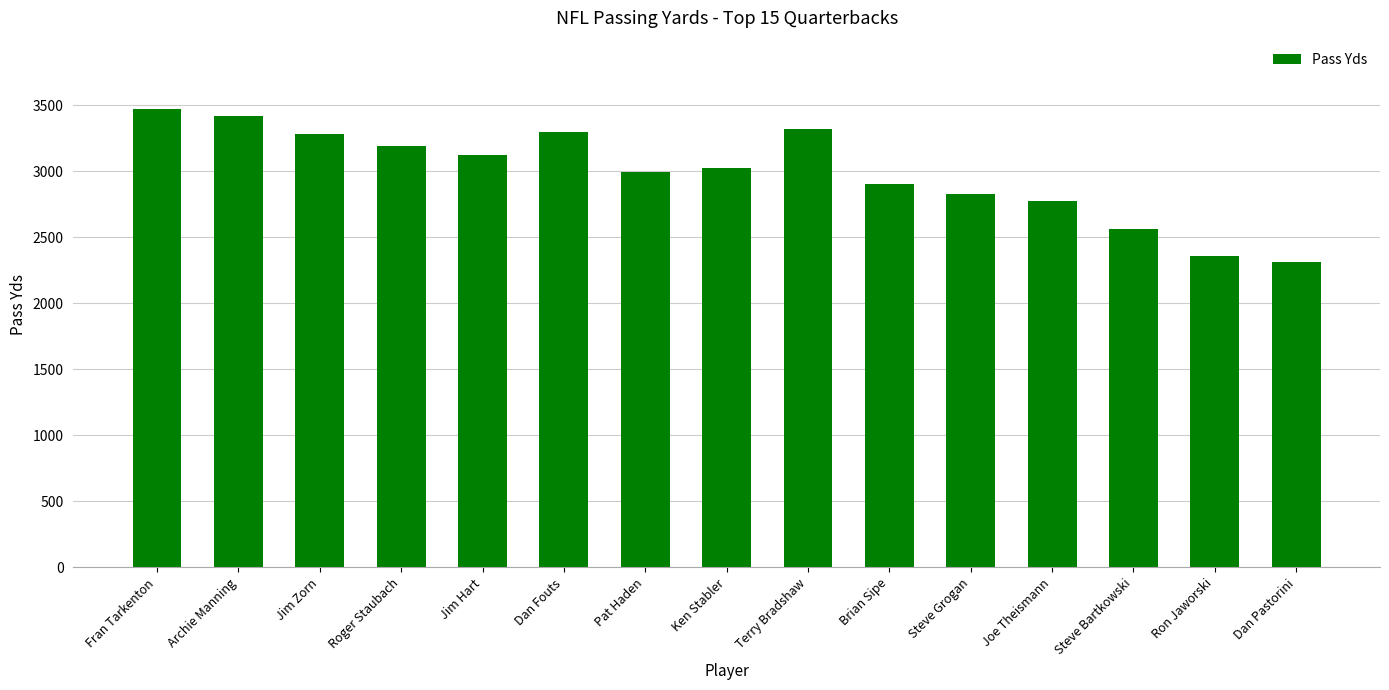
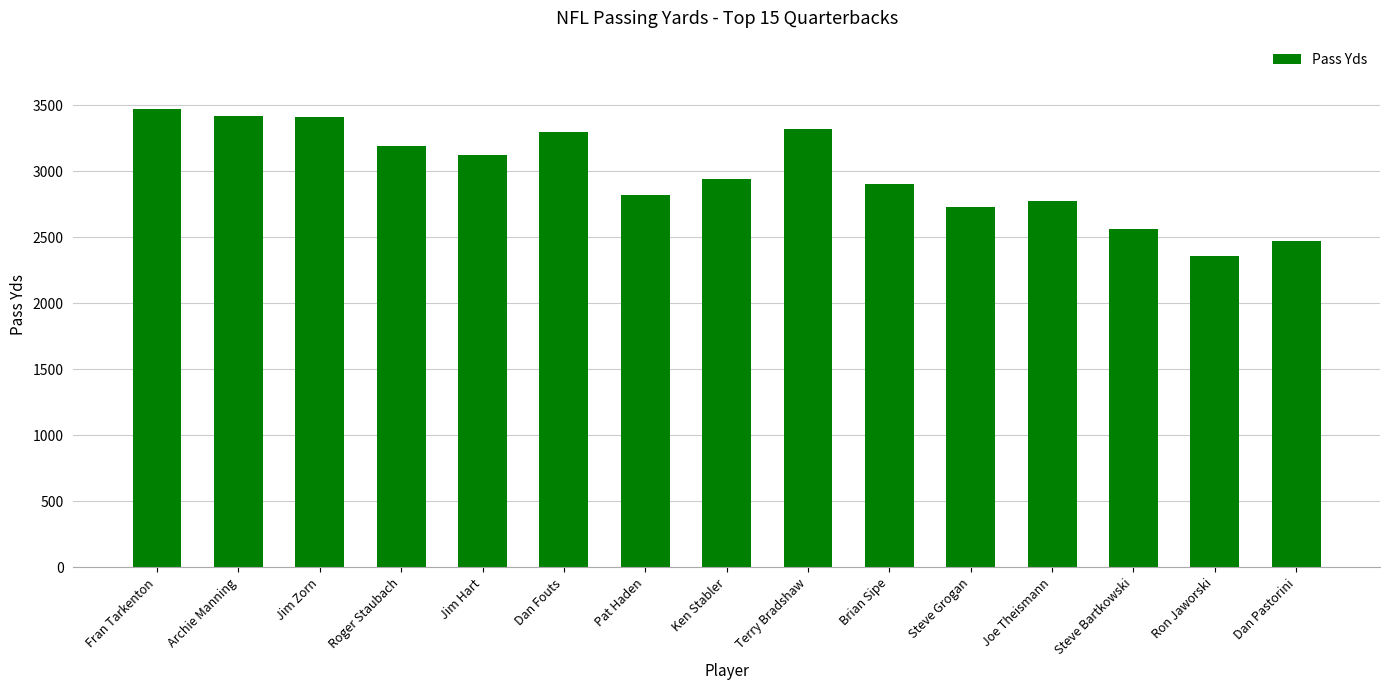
Jim Zorn: 3280 -> 3410
Pat Haden: 3000 -> 2820
Ken Stabler: 3020 -> 2940
Steve Grogan: 2820 -> 2730
Dan Pastorini: 2310 -> 2470
